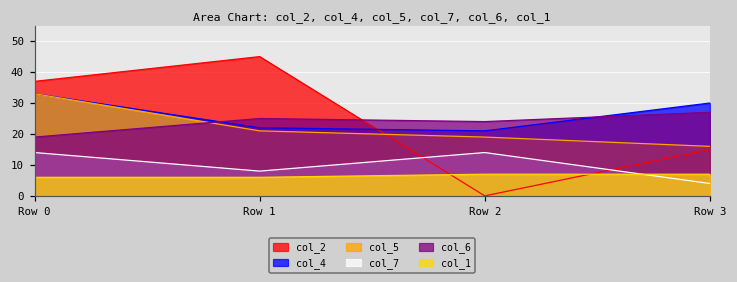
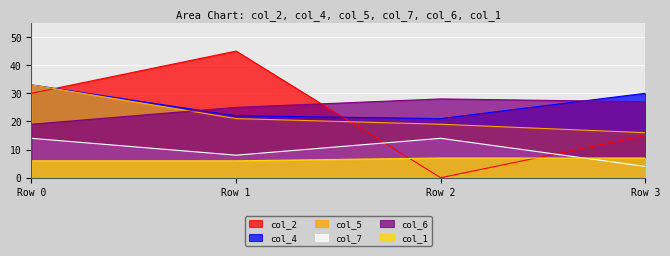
col_2, Row 0: 37 -> 30
col_6, Row 2: 24 -> 28
